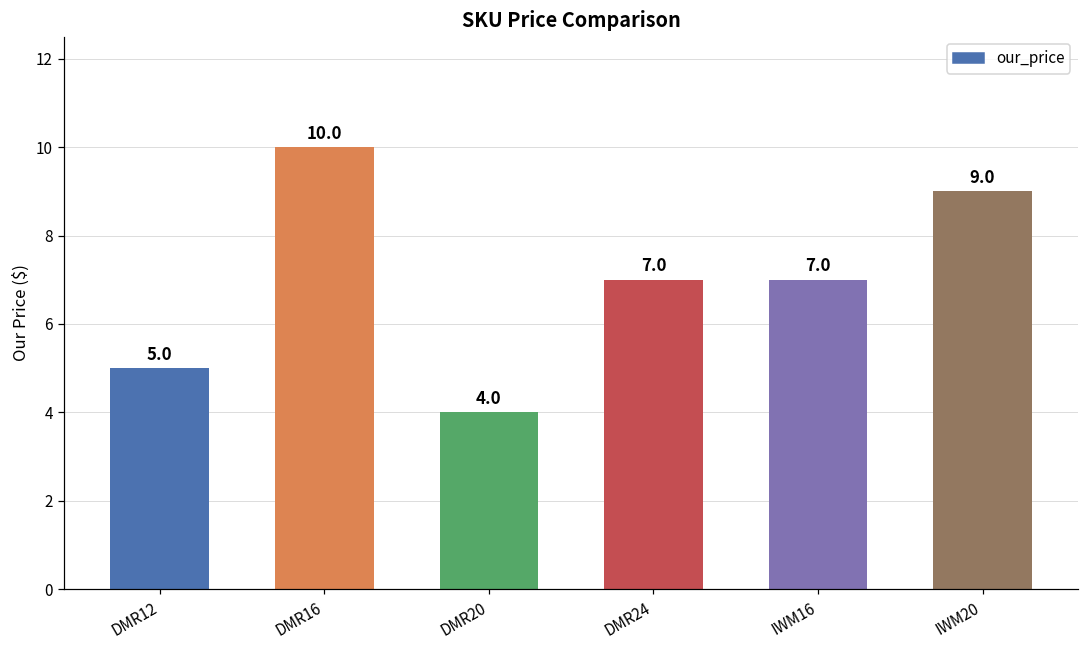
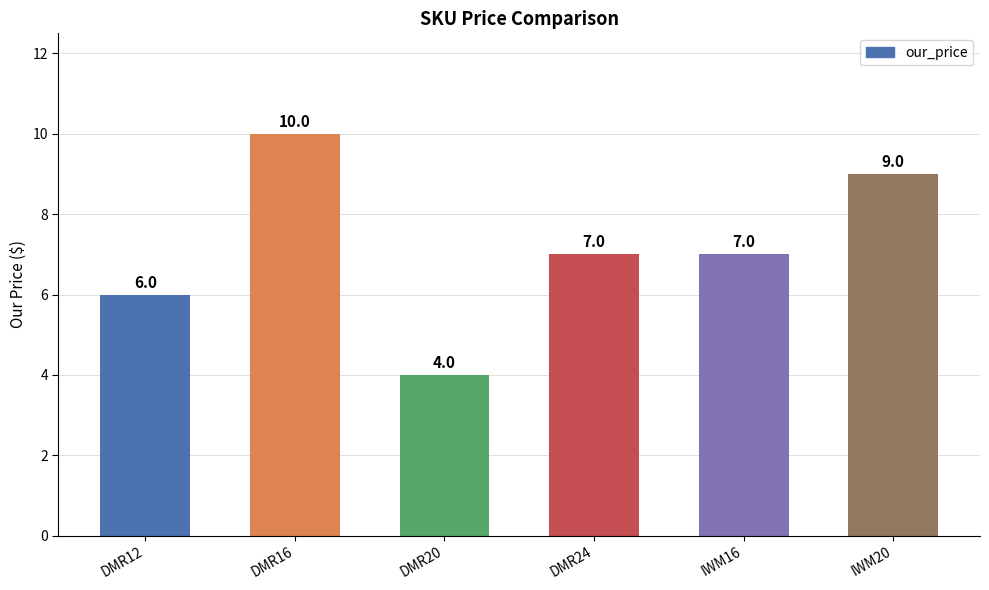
DMR12: 5.0 -> 6.0
